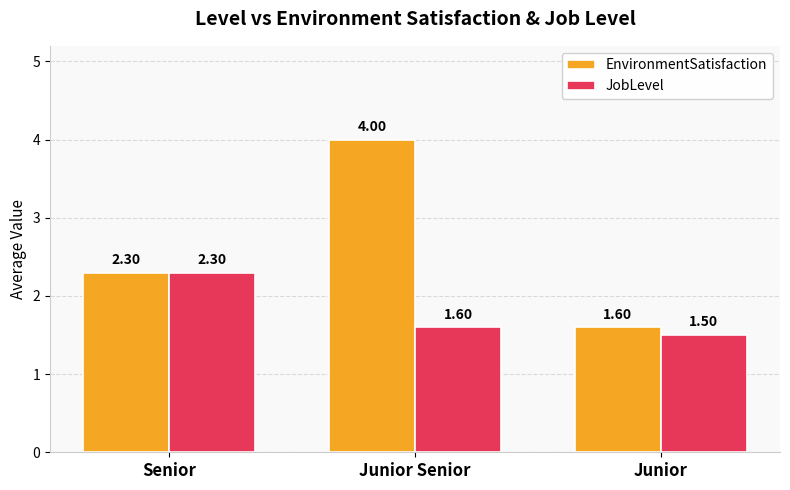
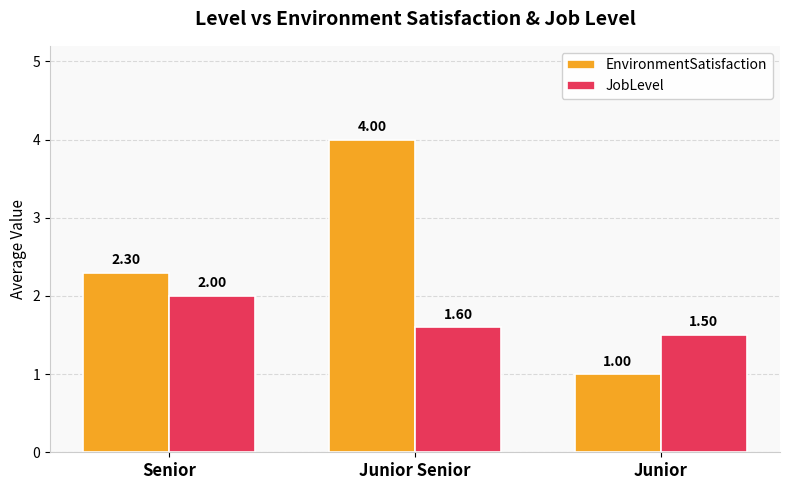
JobLevel, Senior: 2.30 -> 2.00
EnvironmentSatisfaction, Junior: 1.60 -> 1.00
